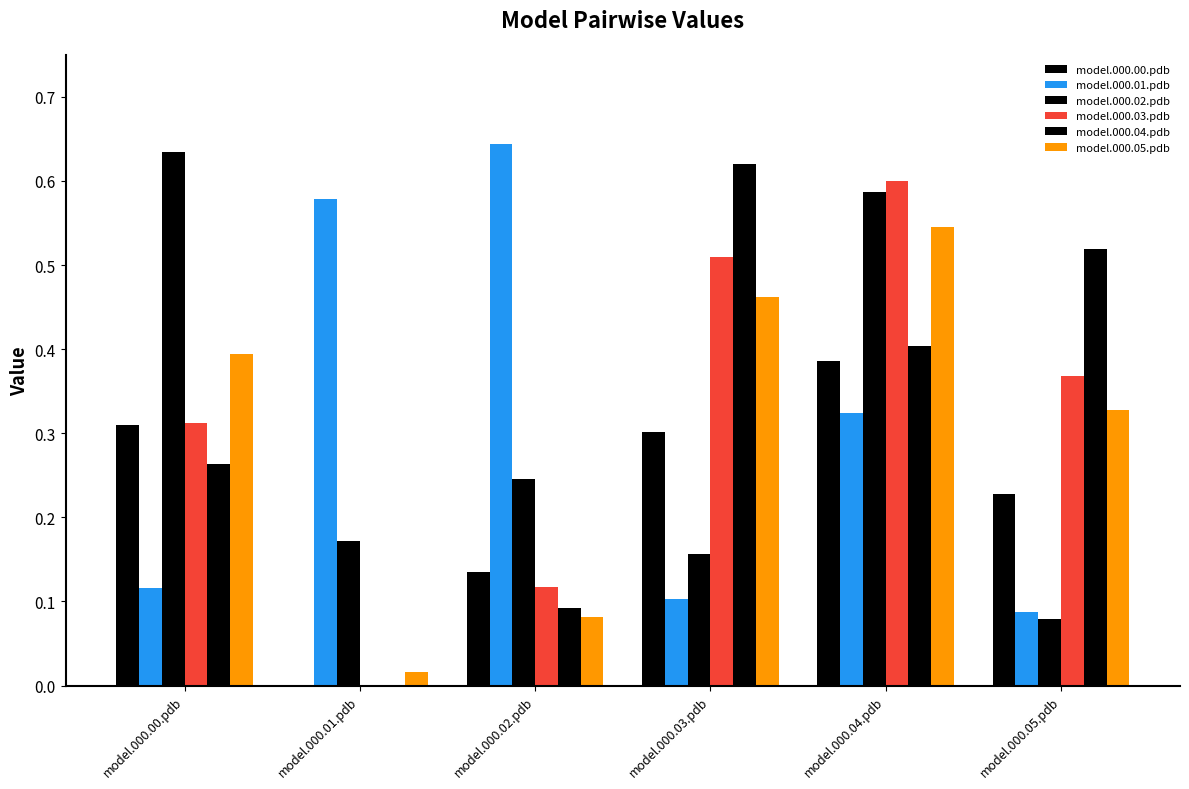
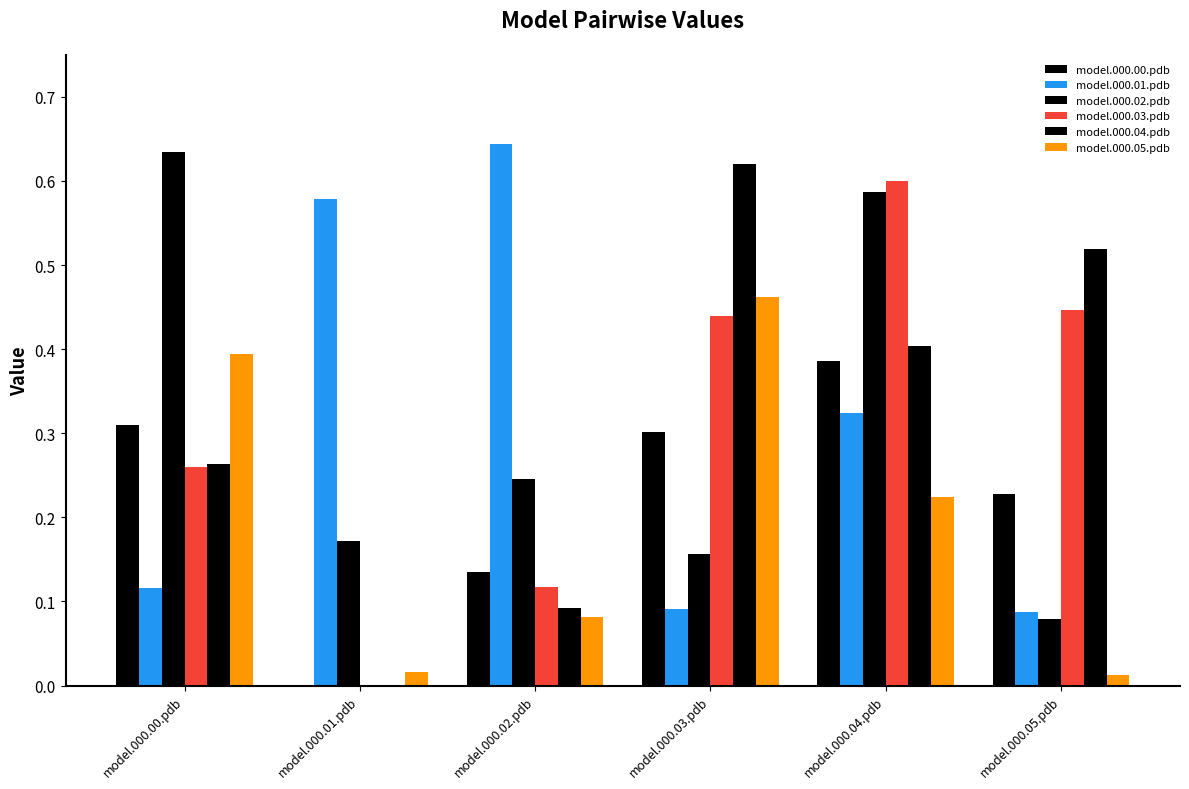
model.000.03.pdb, model.000.00.pdb: 0.31 -> 0.26
model.000.01.pdb, model.000.03.pdb: 0.10 -> 0.09
model.000.03.pdb, model.000.03.pdb: 0.51 -> 0.44
model.000.05.pdb, model.000.04.pdb: 0.55 -> 0.22
model.000.03.pdb, model.000.05.pdb: 0.37 -> 0.45
model.000.05.pdb, model.000.05.pdb: 0.33 -> 0.01
